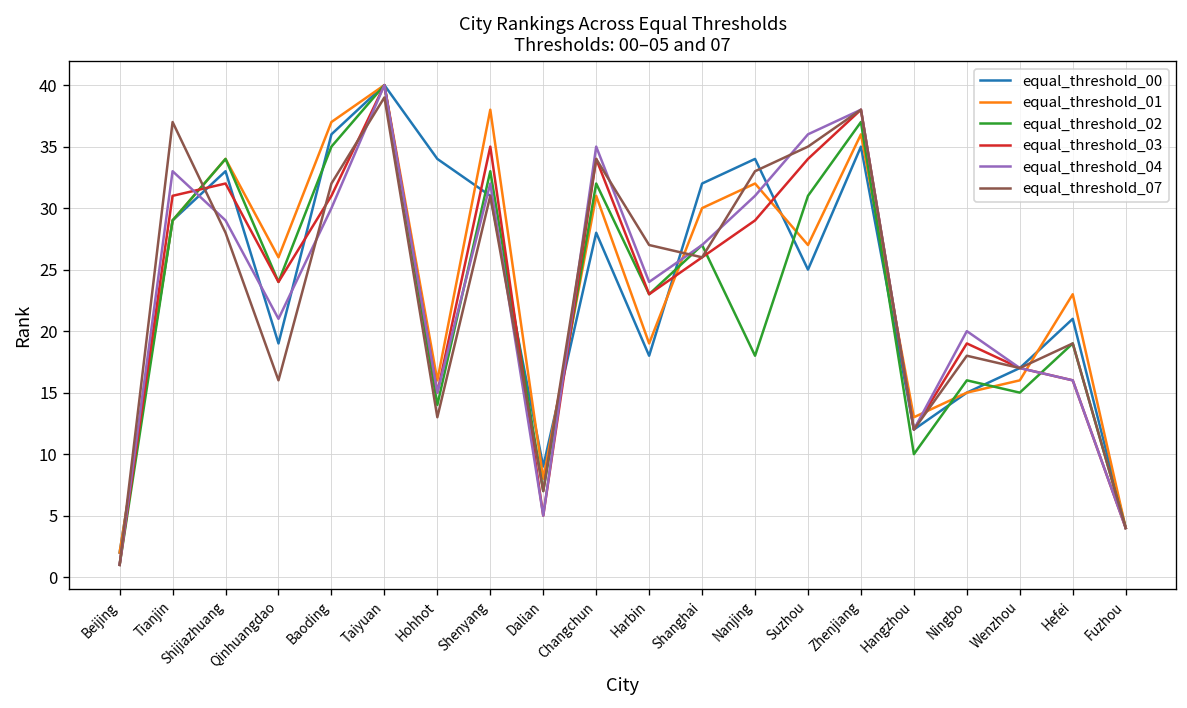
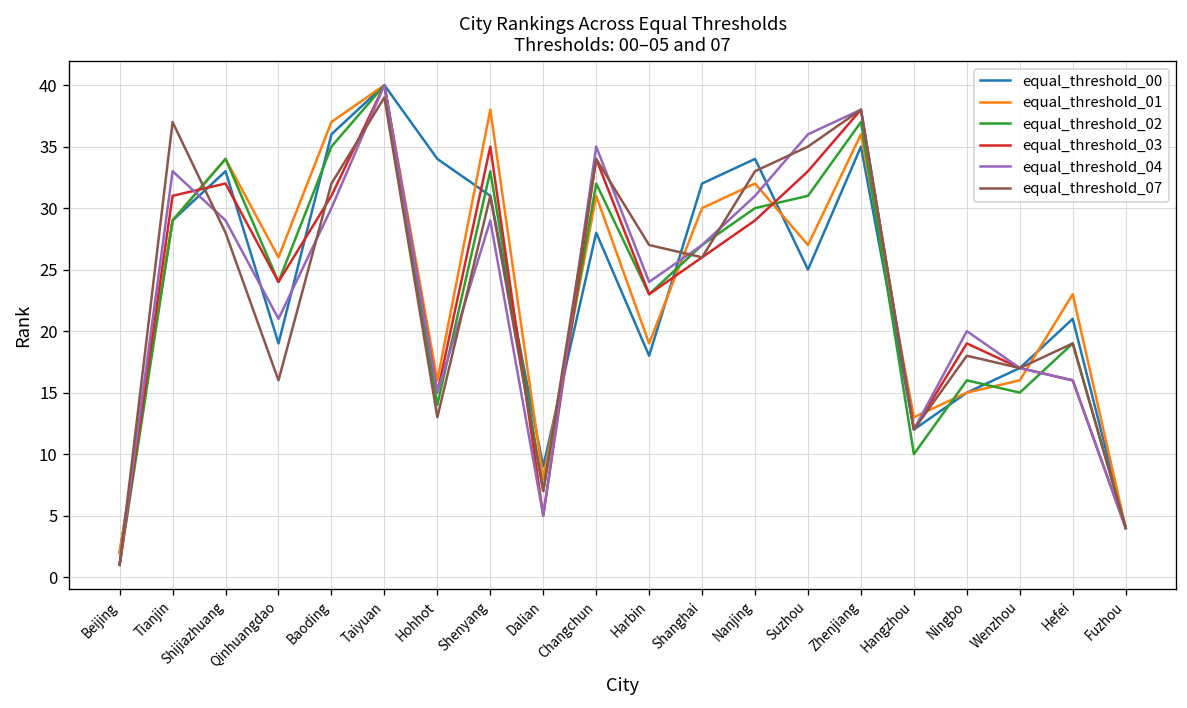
equal_threshold_04, Shenyang: 32 -> 29
equal_threshold_02, Nanjing: 18 -> 30
equal_threshold_03, Suzhou: 34 -> 33
